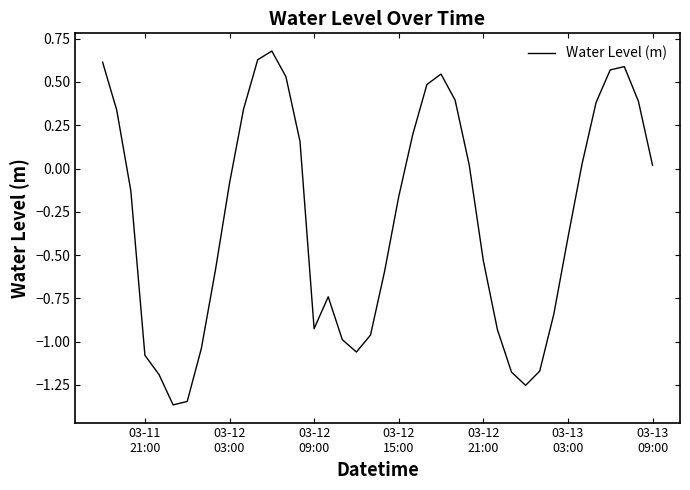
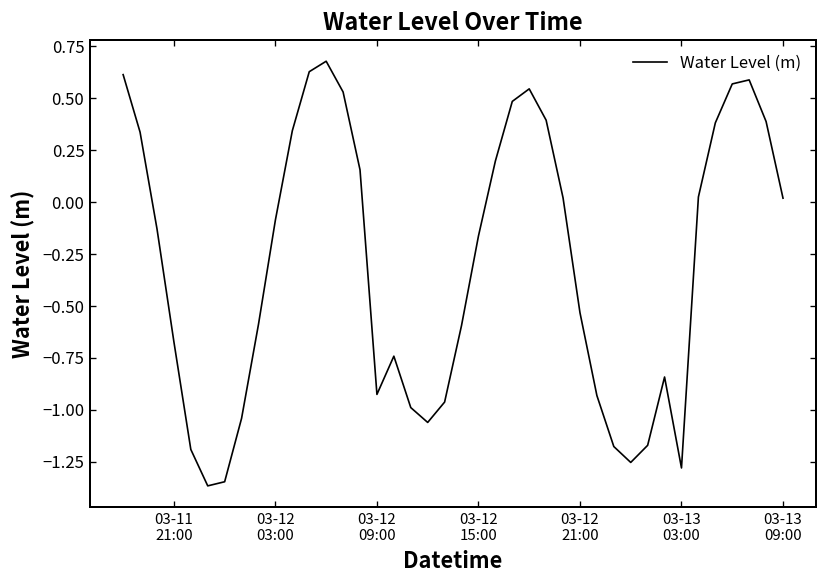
03-11 21:00: -1.08 -> -0.67
03-13 03:00: -0.40 -> -1.28
